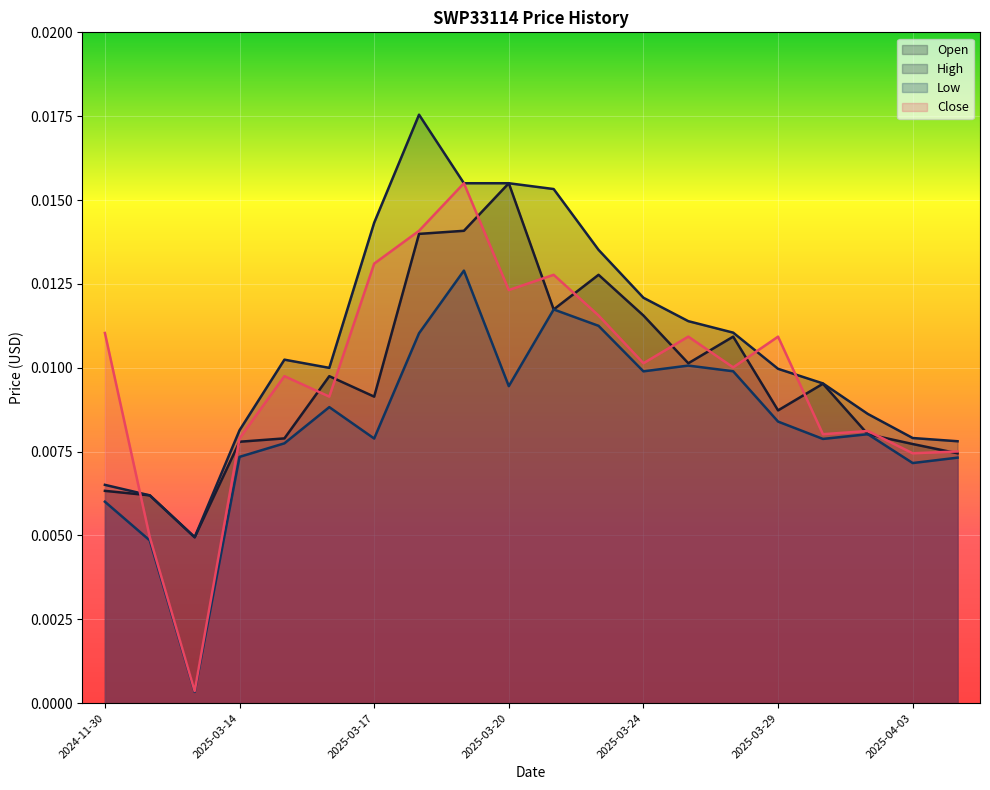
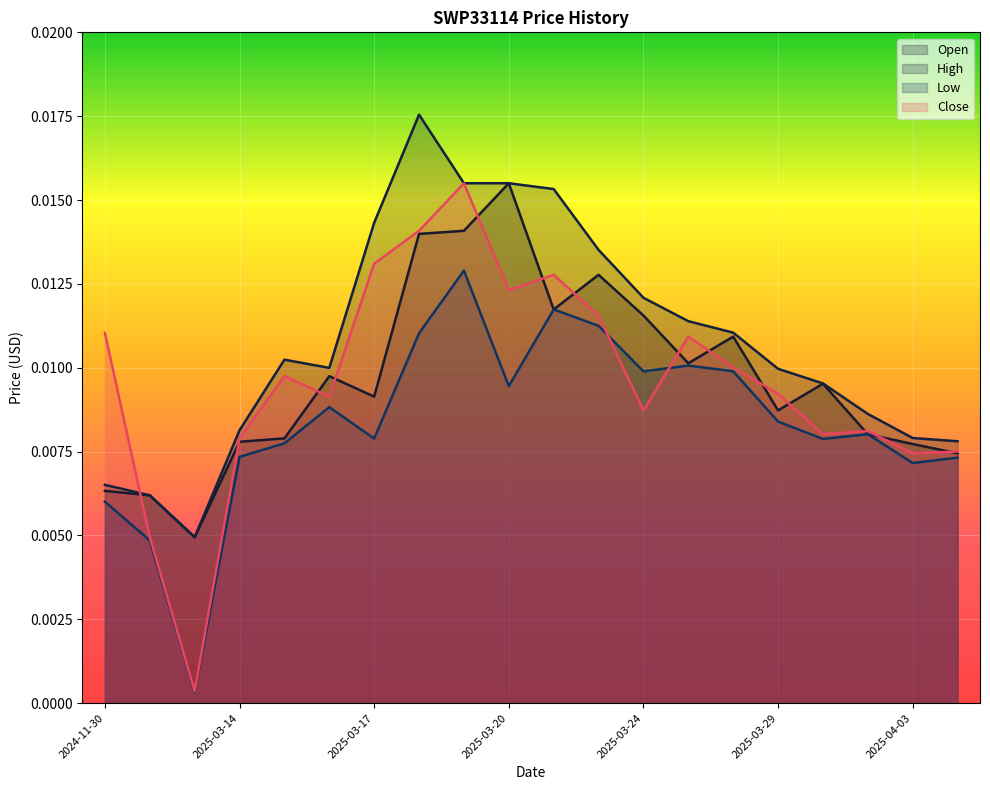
Close, 2025-03-24: 0.0101 -> 0.0087
Close, 2025-03-29: 0.0109 -> 0.0092
